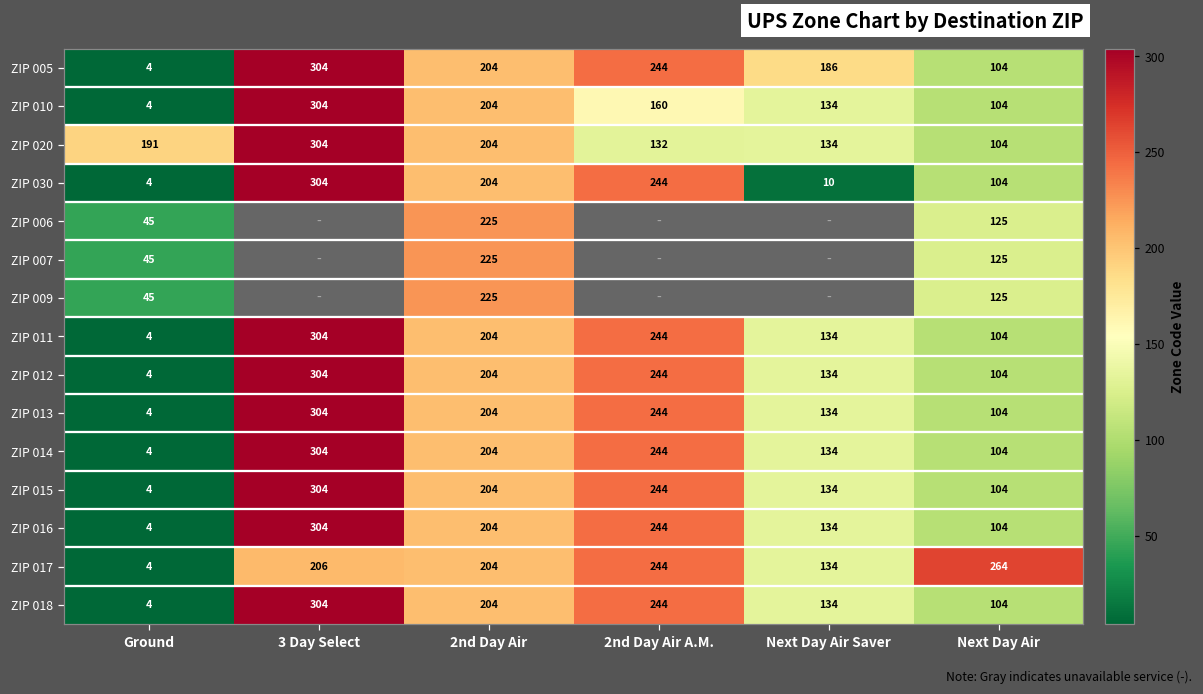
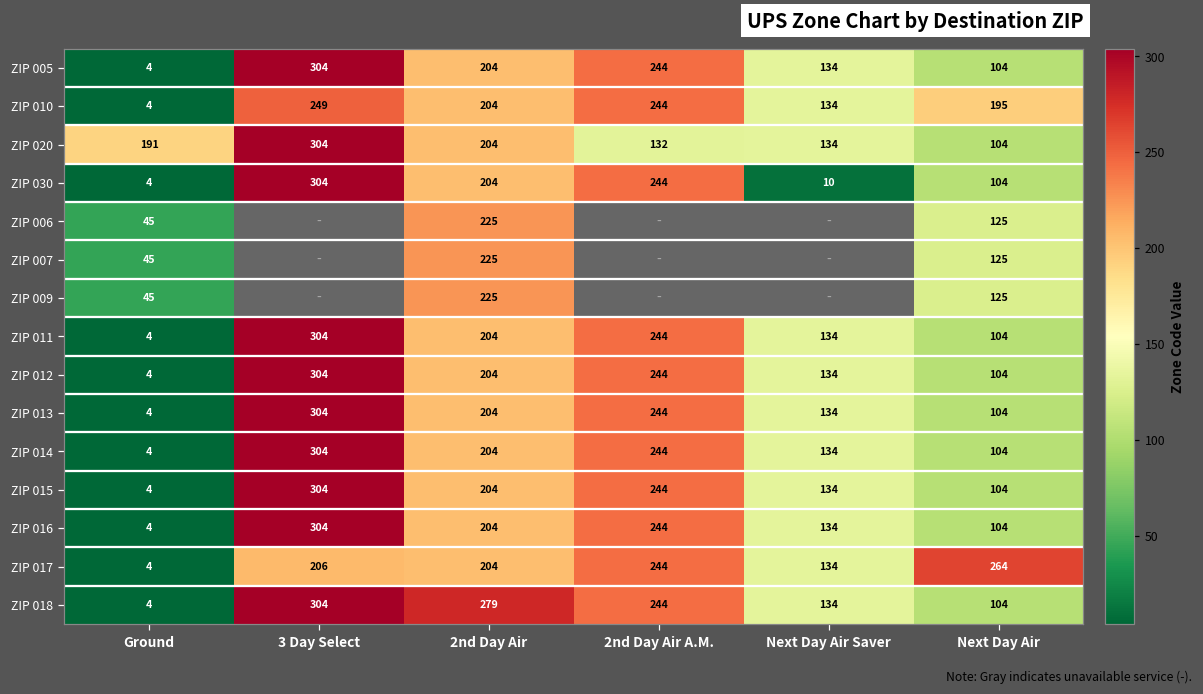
ZIP 005, Next Day Air Saver: 186 -> 134
ZIP 010, 3 Day Select: 304 -> 249
ZIP 010, 2nd Day Air A.M.: 160 -> 244
ZIP 010, Next Day Air: 104 -> 195
ZIP 018, 2nd Day Air: 204 -> 279
